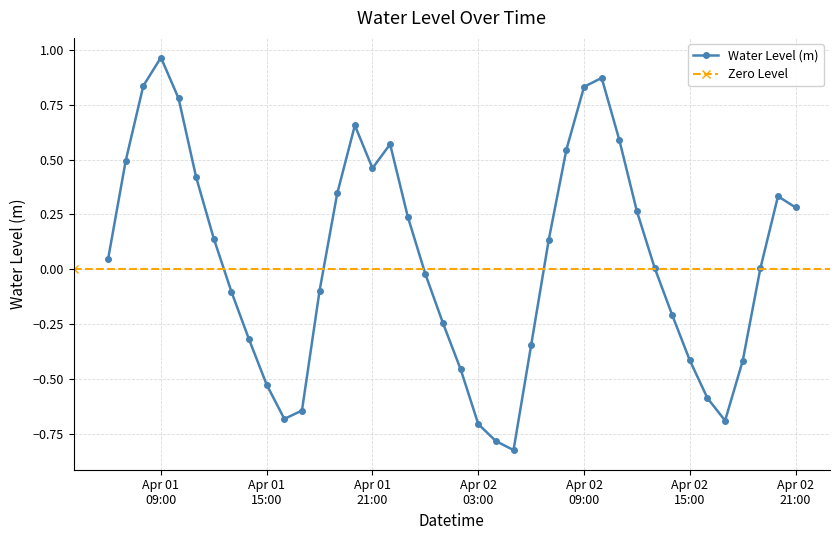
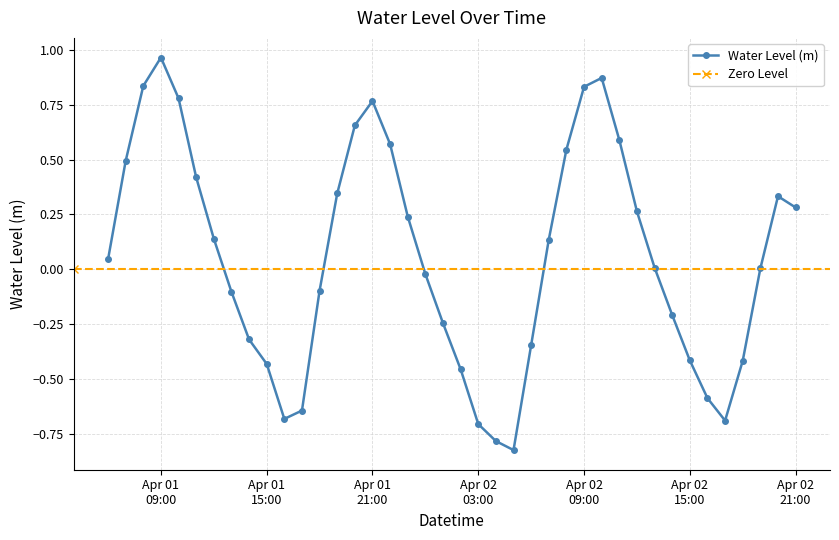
Apr 01 15:00: -0.53 -> -0.43
Apr 01 21:00: 0.46 -> 0.77
